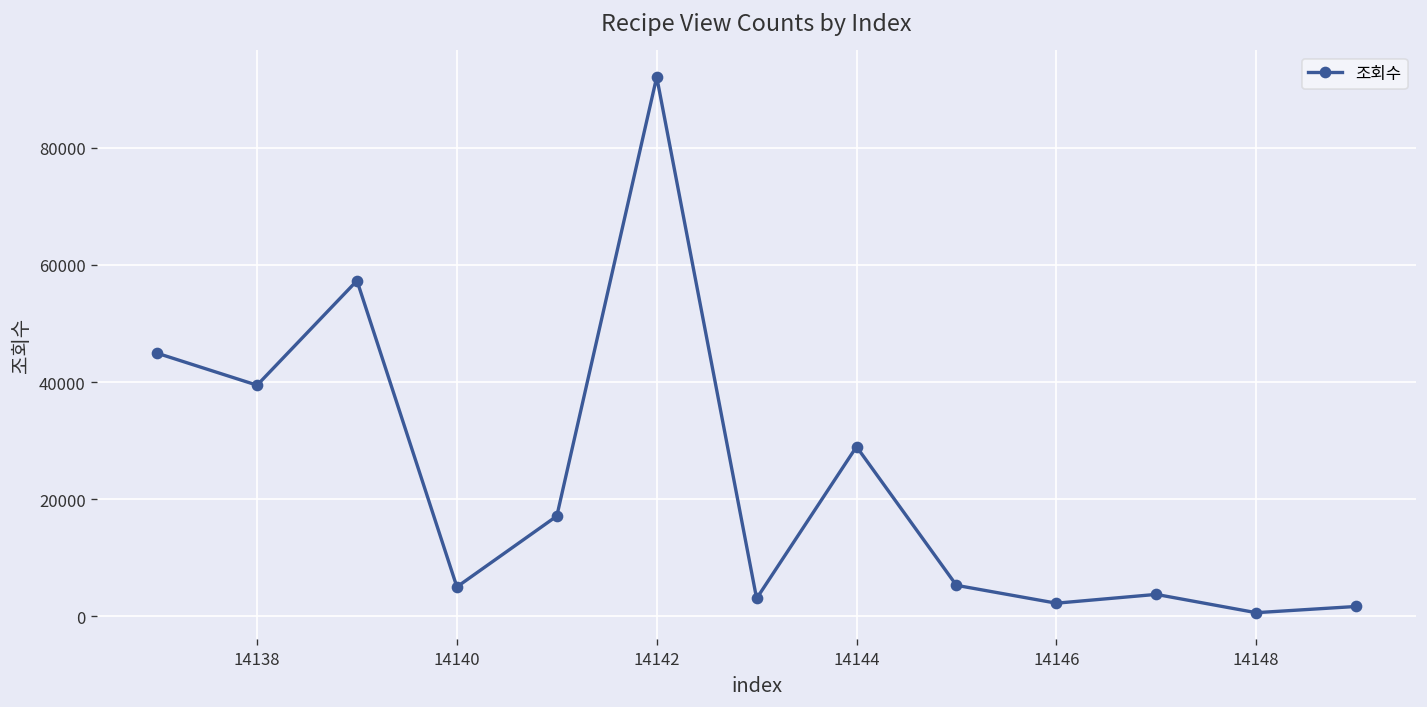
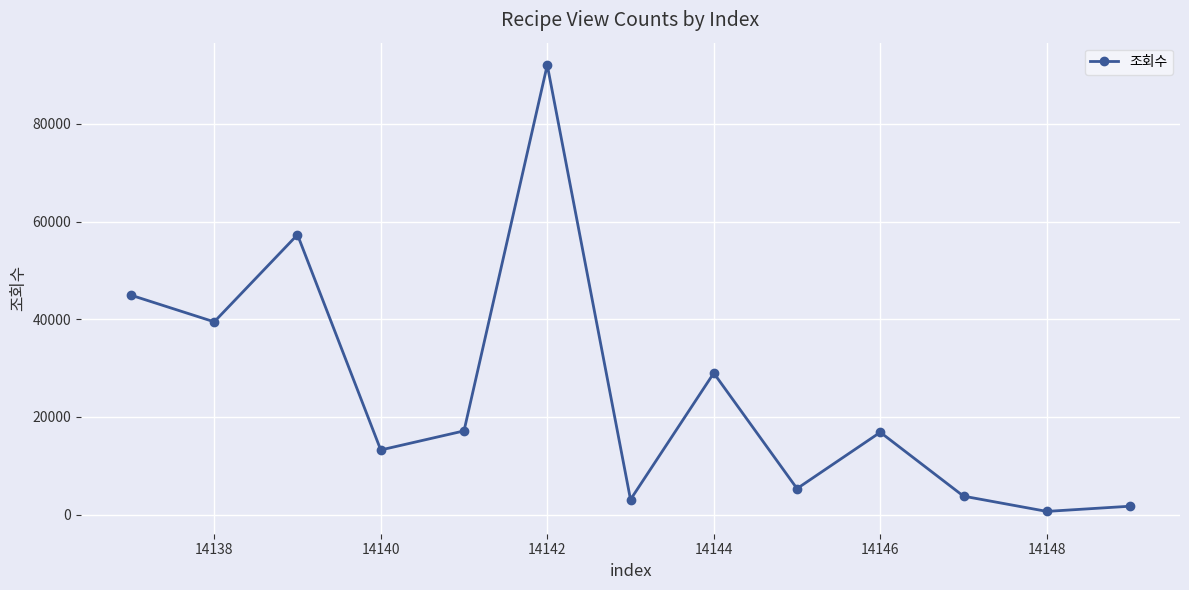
14140: 5000 -> 13000
14146: 2000 -> 17000
